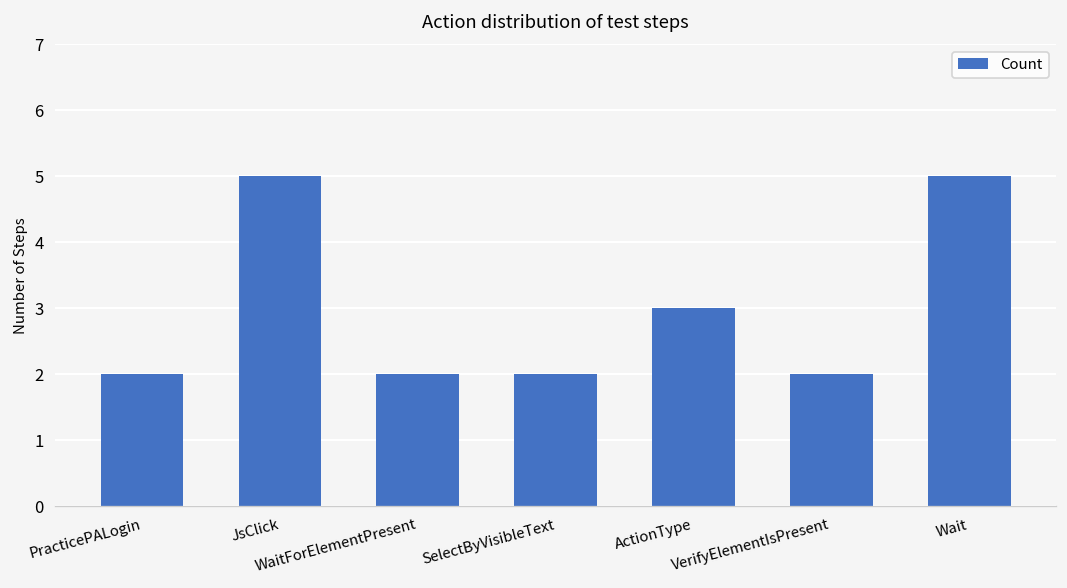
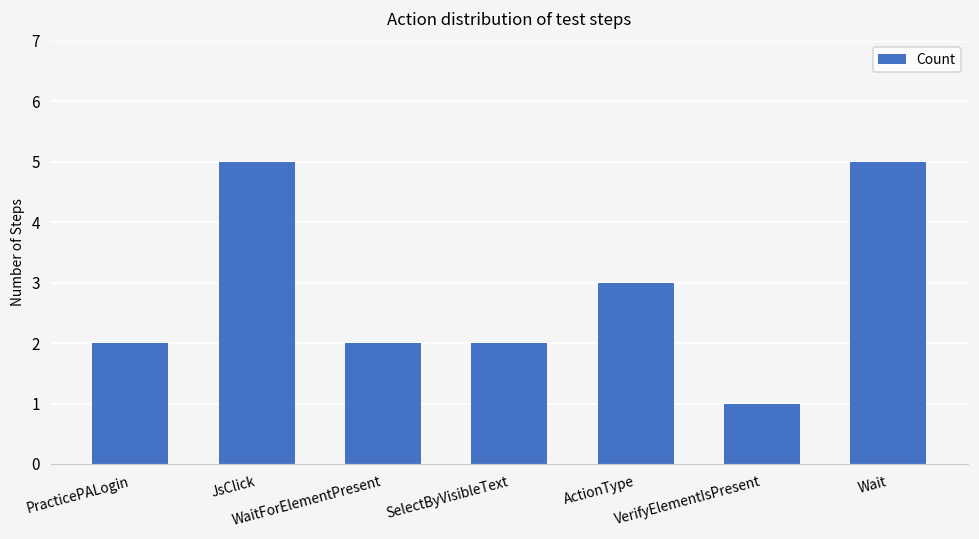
VerifyElementIsPresent: 2 -> 1
